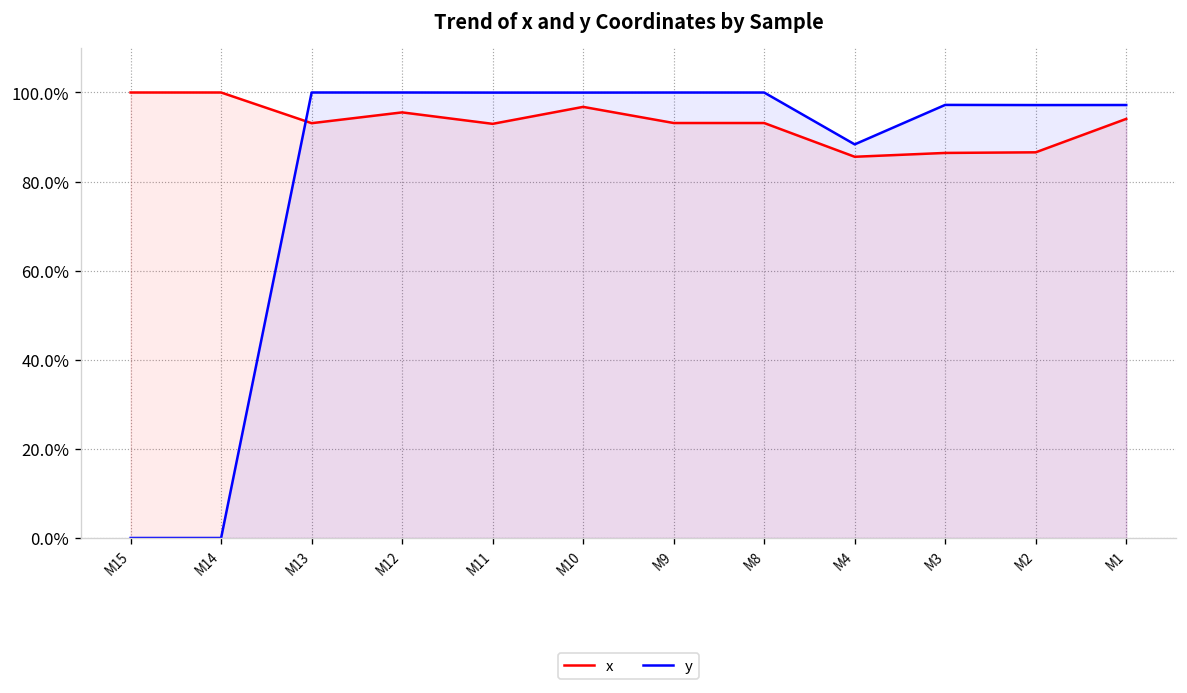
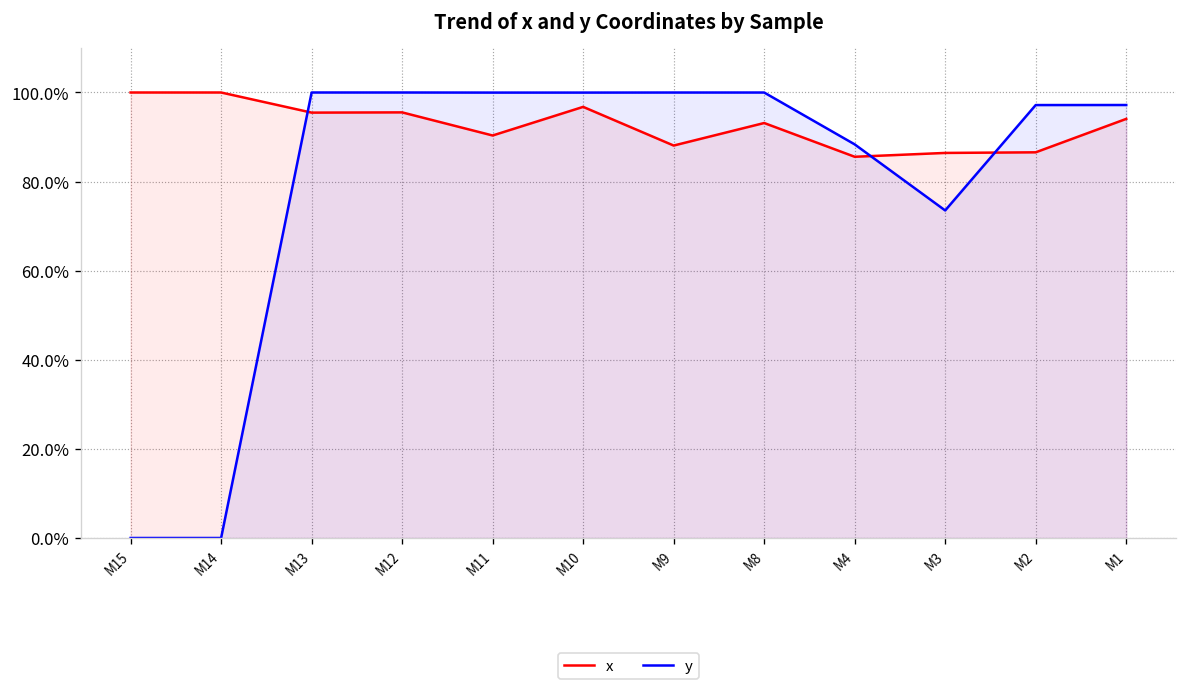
x, M13: 93% -> 95%
x, M11: 93% -> 90%
x, M9: 93% -> 88%
y, M3: 97% -> 74%
